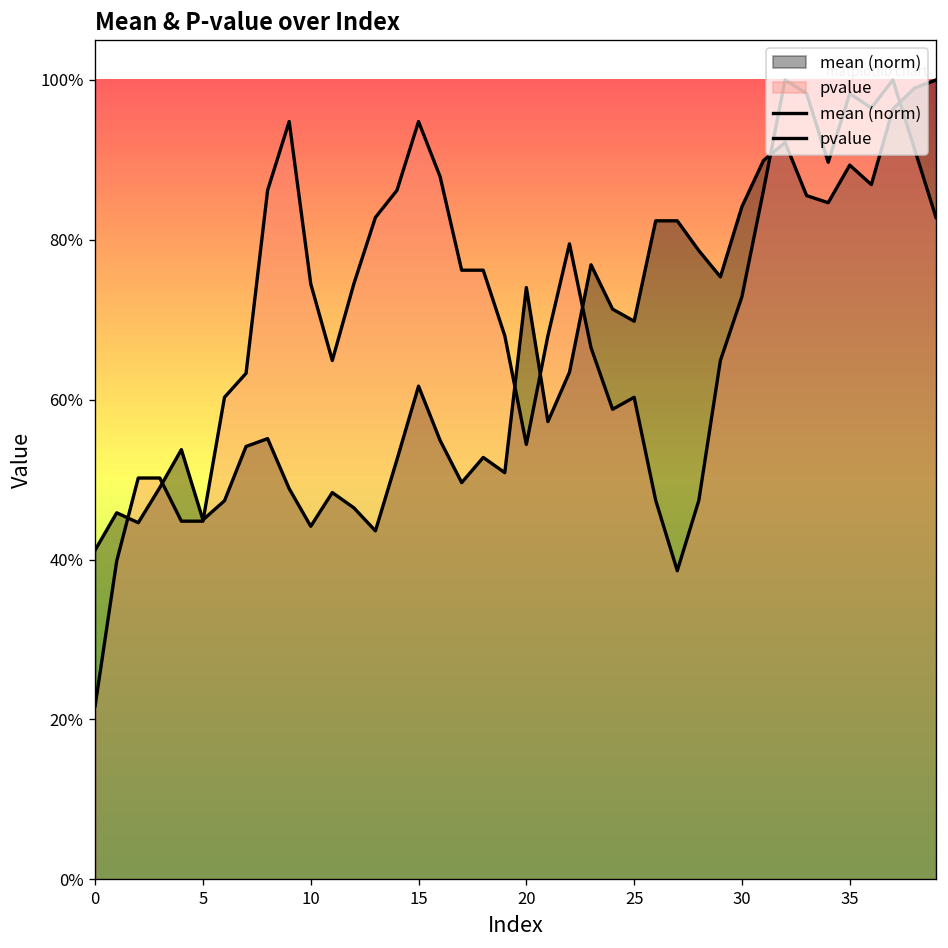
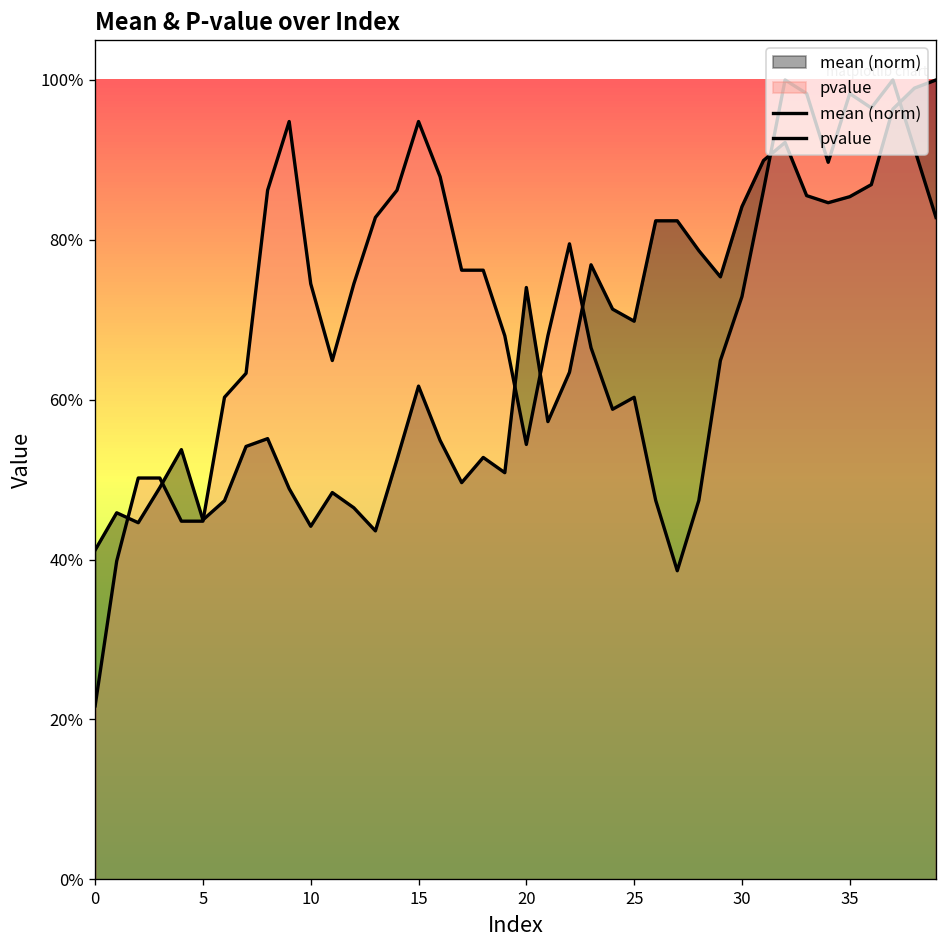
mean (norm), 35: 89% -> 85%
